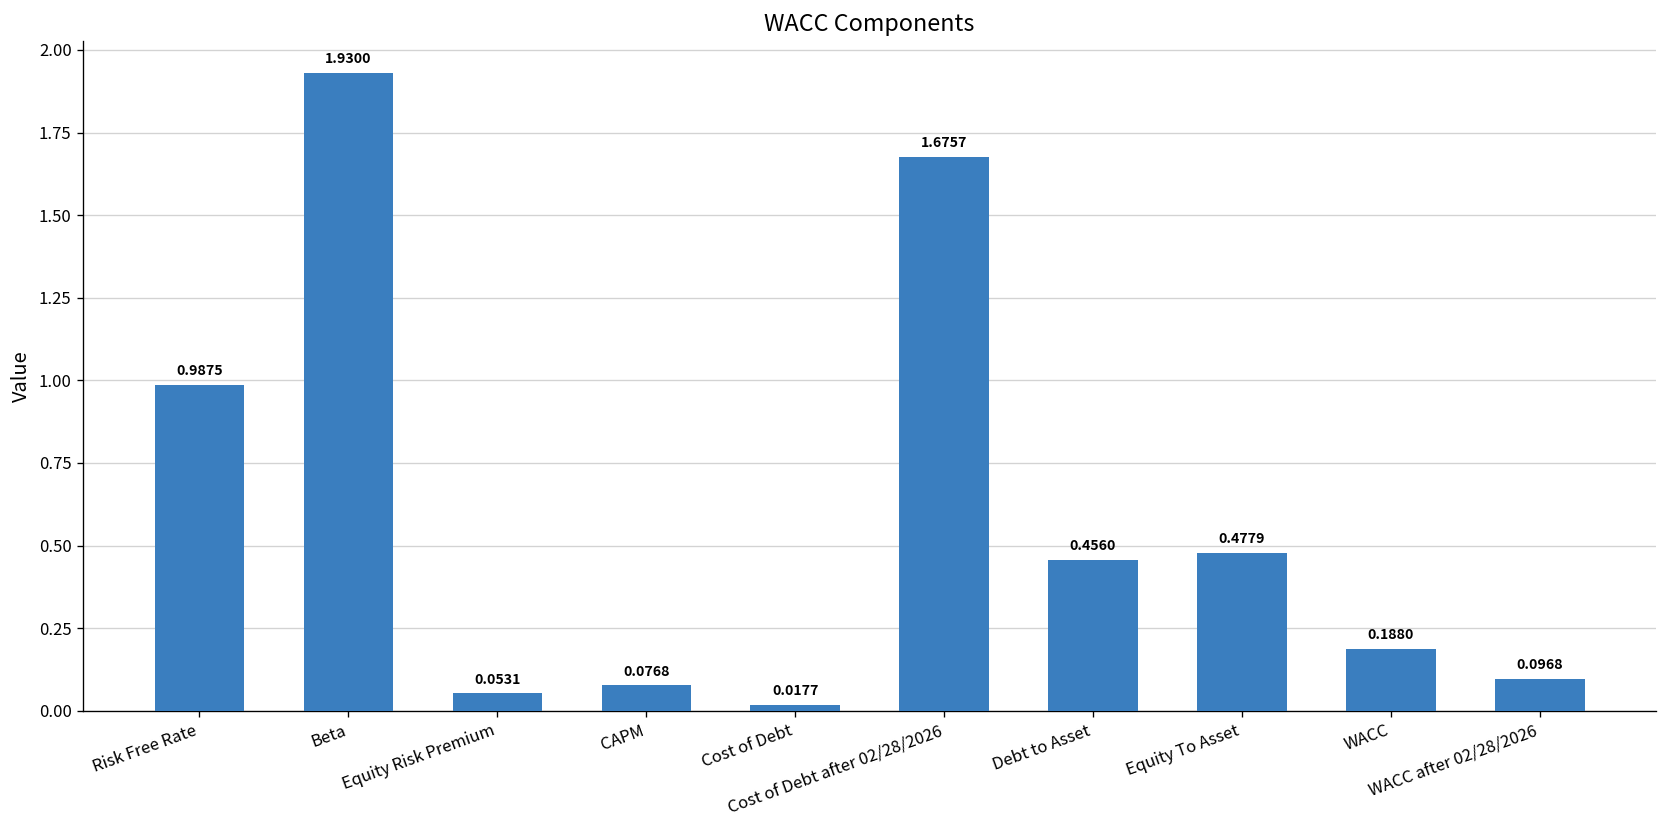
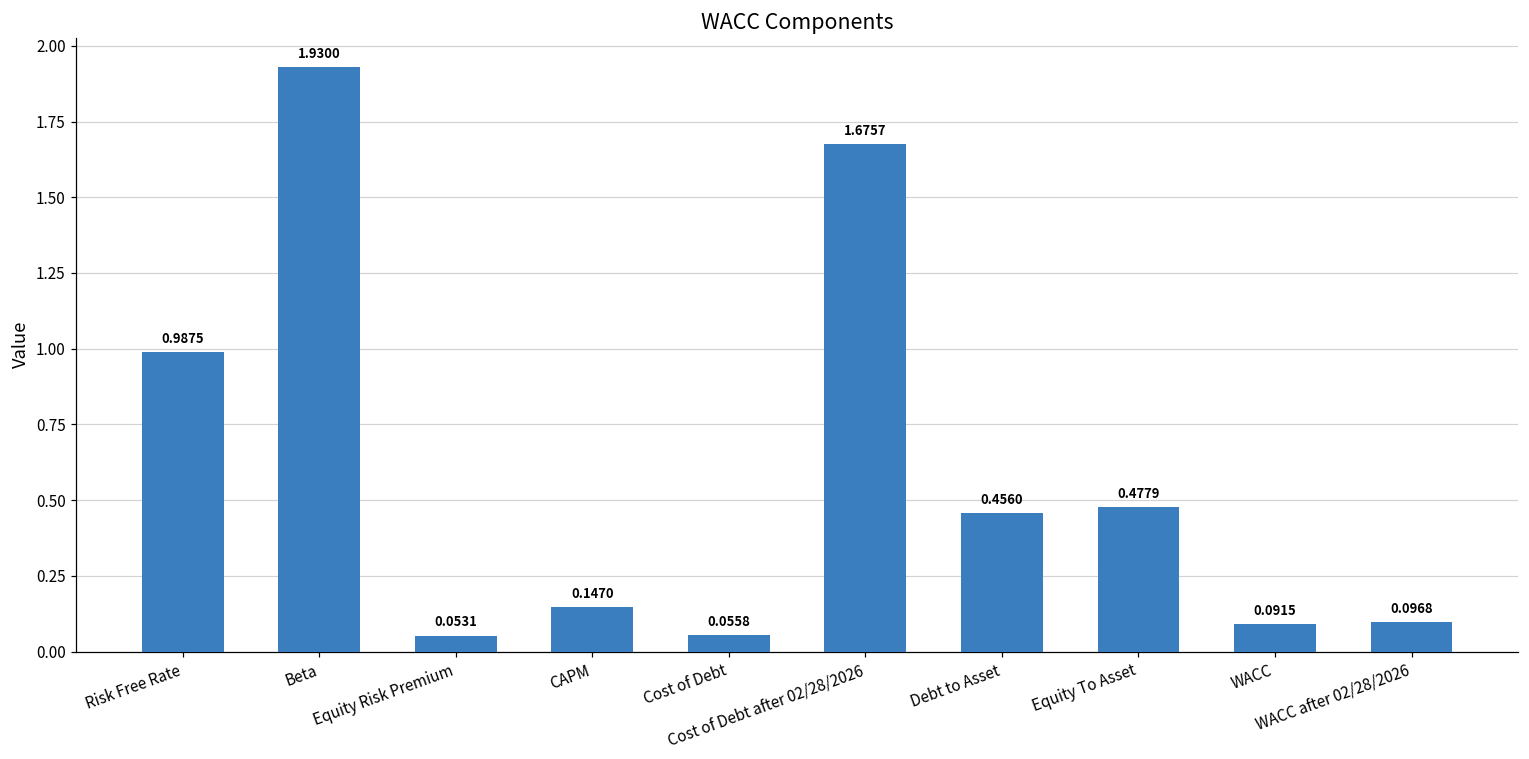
CAPM: 0.0768 -> 0.1470
Cost of Debt: 0.0177 -> 0.0558
WACC: 0.1880 -> 0.0915
